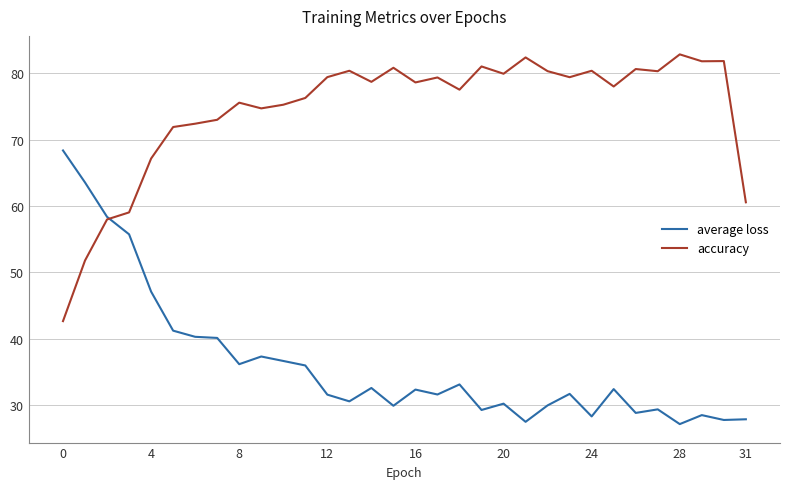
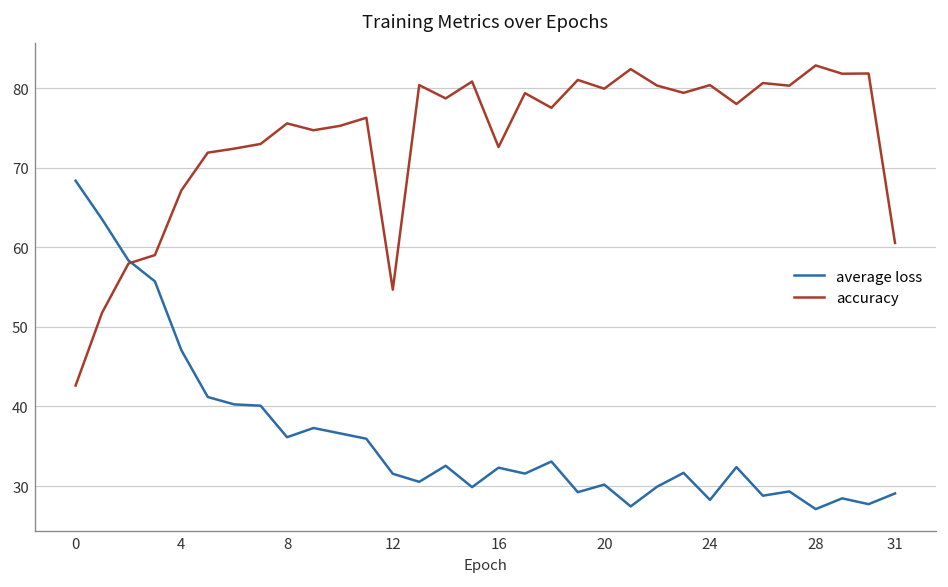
accuracy, 12: 79 -> 55
accuracy, 16: 79 -> 73
average loss, 31: 28 -> 29
